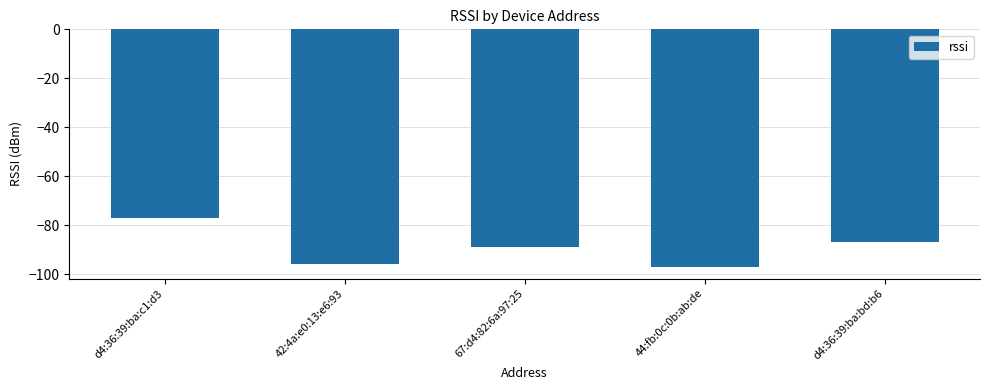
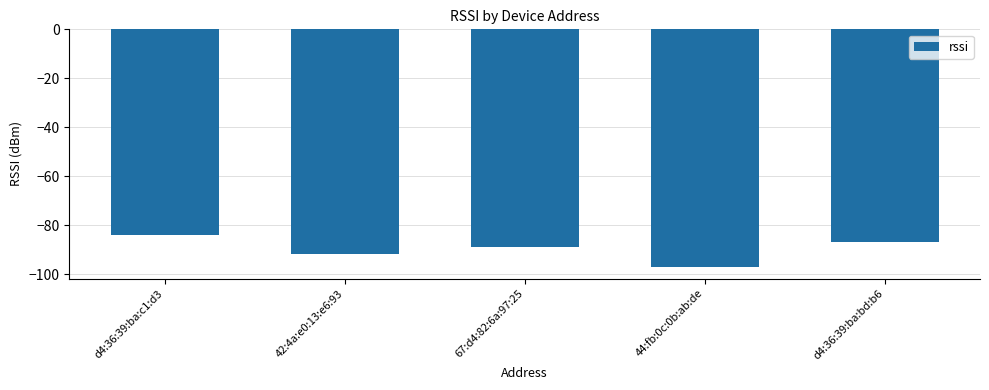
d4:36:39:ba:c1:d3: -77 -> -84
42:4a:e0:13:e6:93: -96 -> -92
